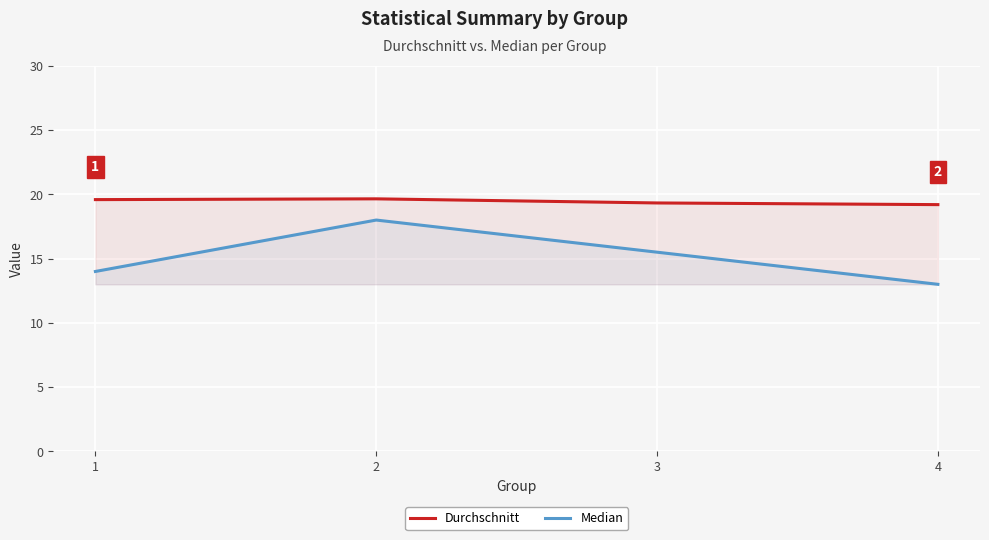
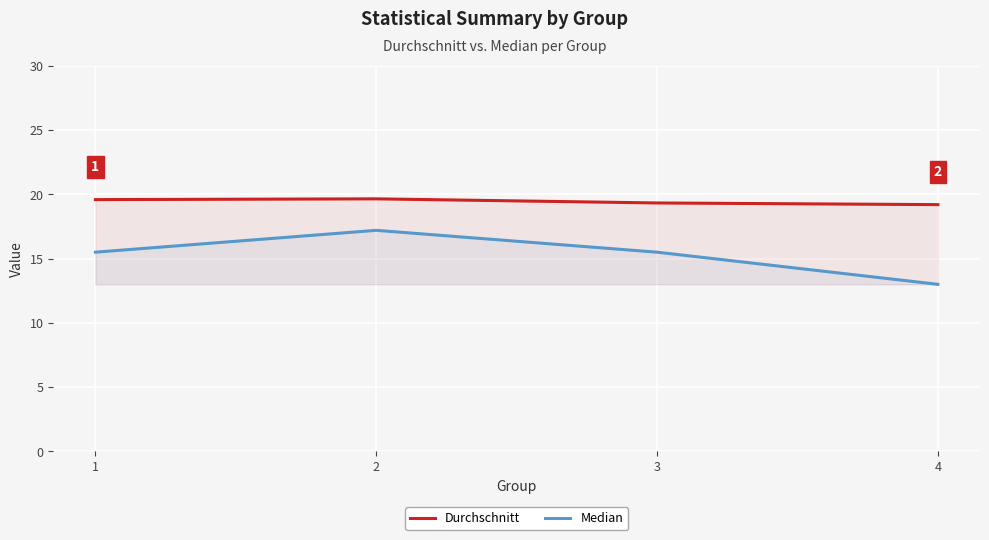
Median, 1: 14.0 -> 15.5
Median, 2: 18.0 -> 17.2
